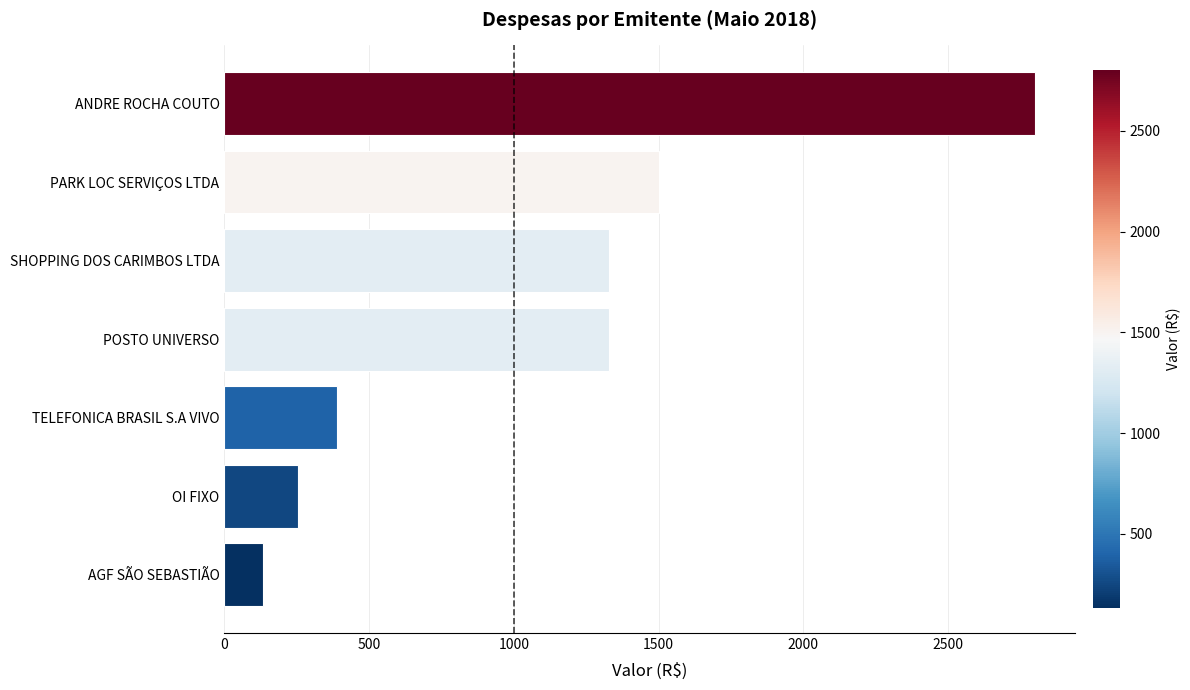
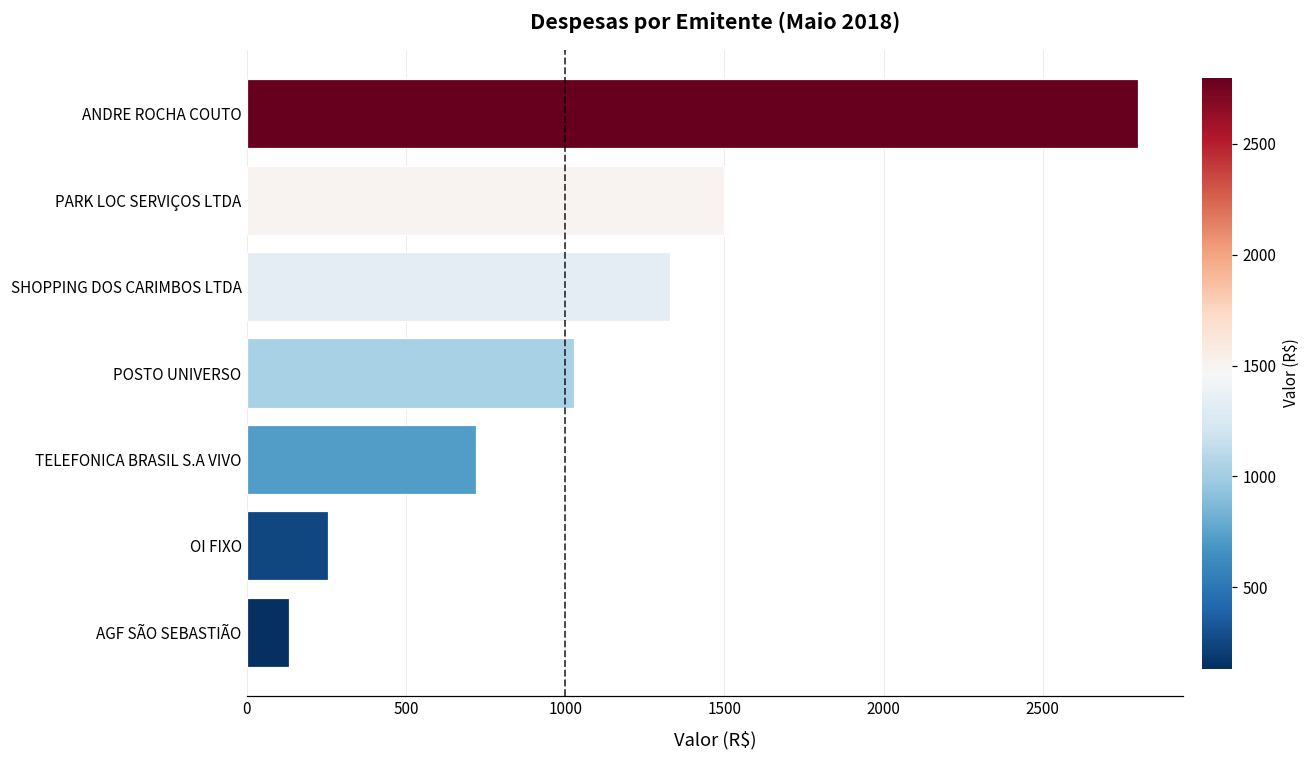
POSTO UNIVERSO: 1330 -> 1030
TELEFONICA BRASIL S.A VIVO: 390 -> 720
